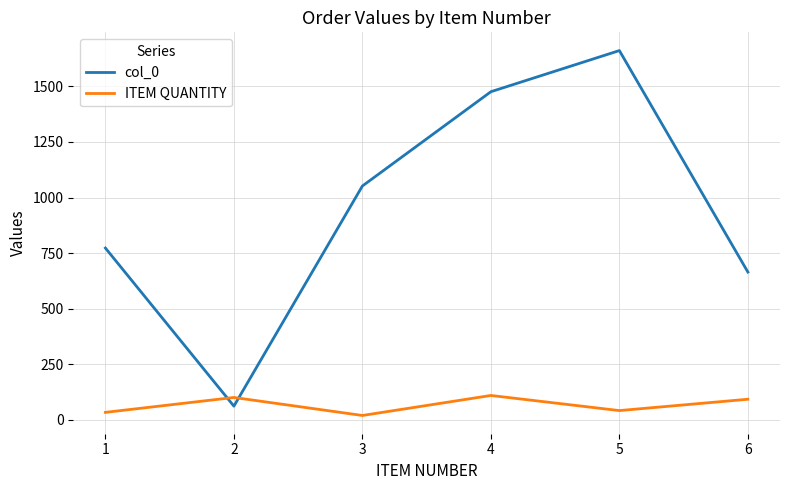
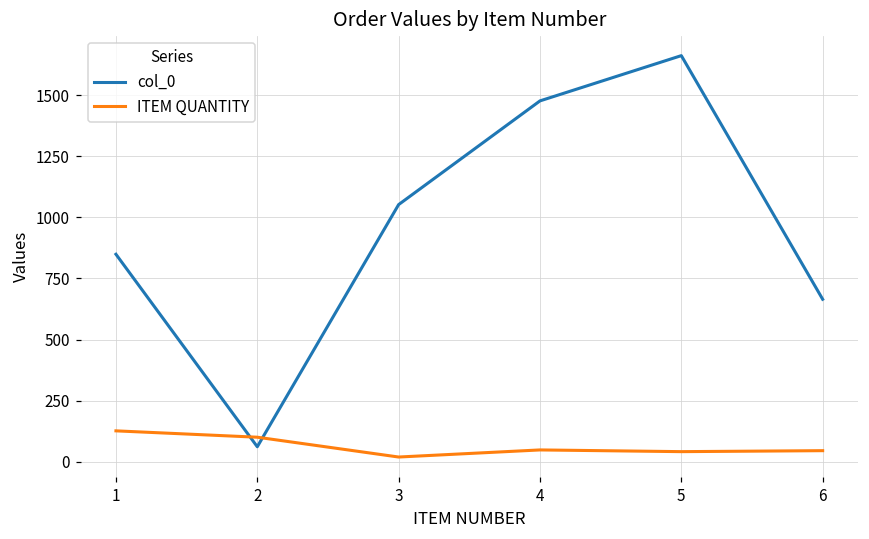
col_0, 1: 770 -> 850
ITEM QUANTITY, 1: 30 -> 130
ITEM QUANTITY, 4: 110 -> 50
ITEM QUANTITY, 6: 90 -> 50
